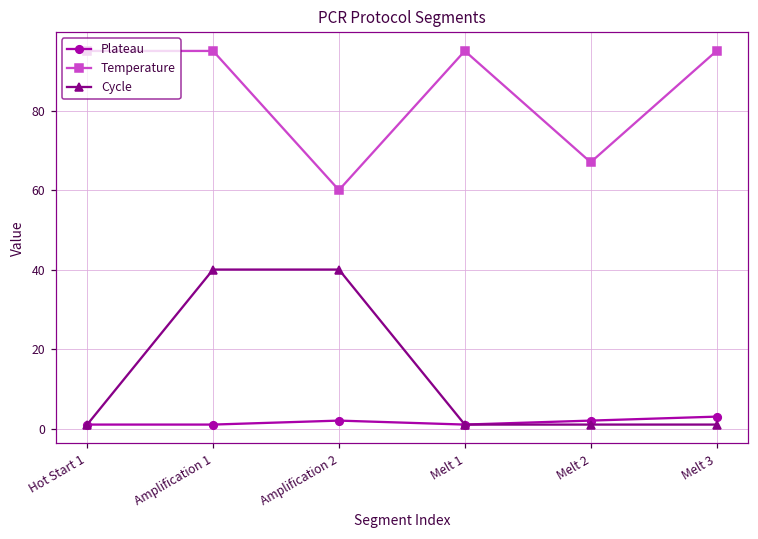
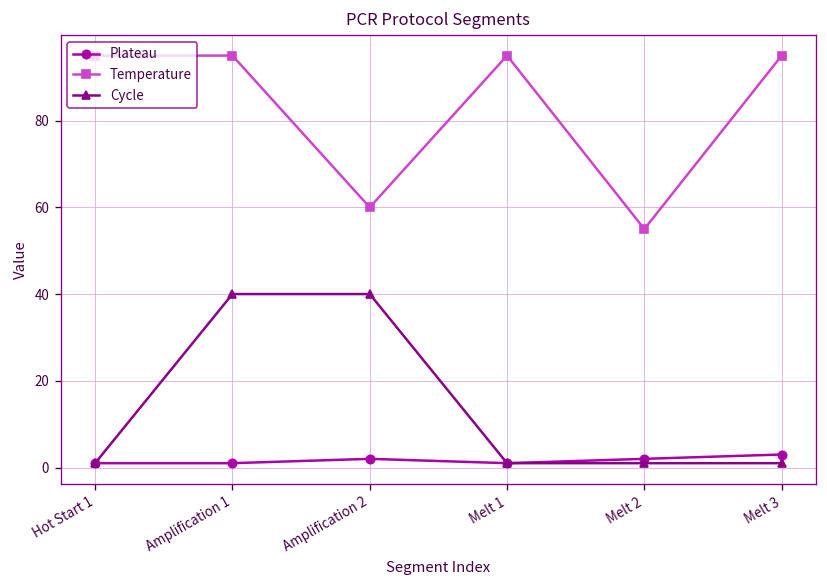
Temperature, Melt 2: 67 -> 55
